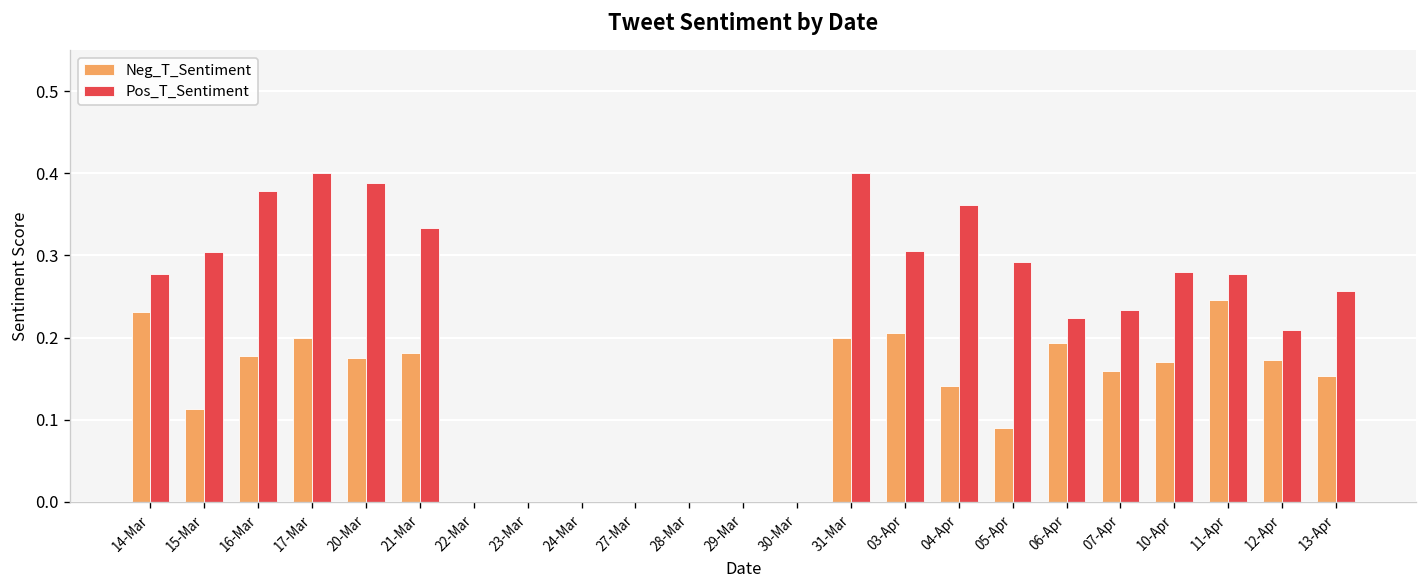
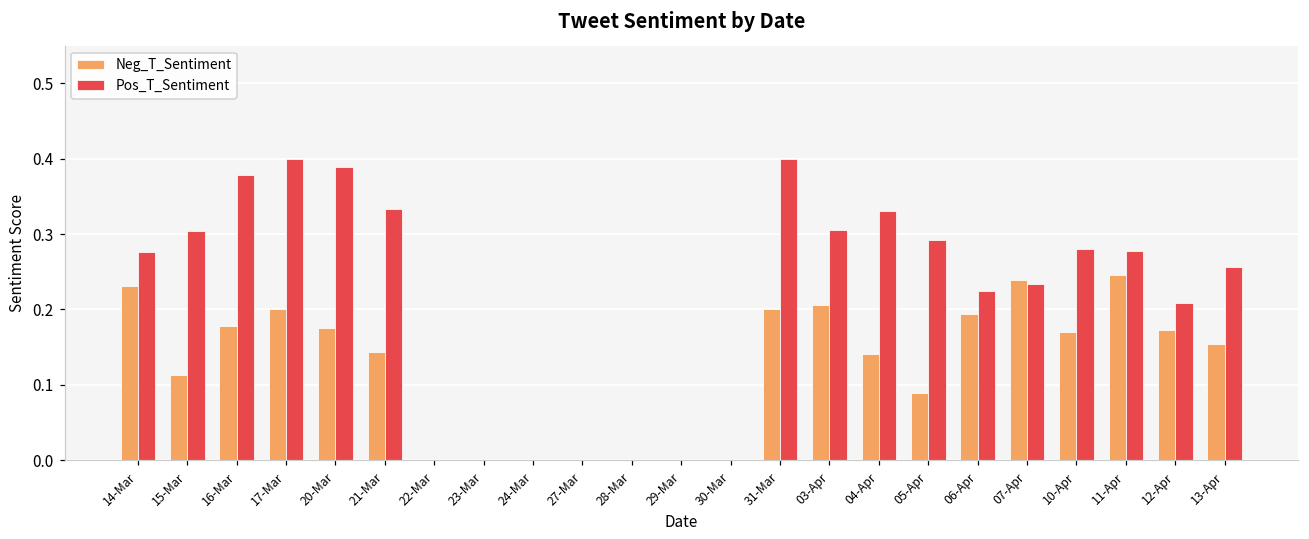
Neg_T_Sentiment, 21-Mar: 0.18 -> 0.14
Pos_T_Sentiment, 04-Apr: 0.36 -> 0.33
Neg_T_Sentiment, 07-Apr: 0.16 -> 0.24
